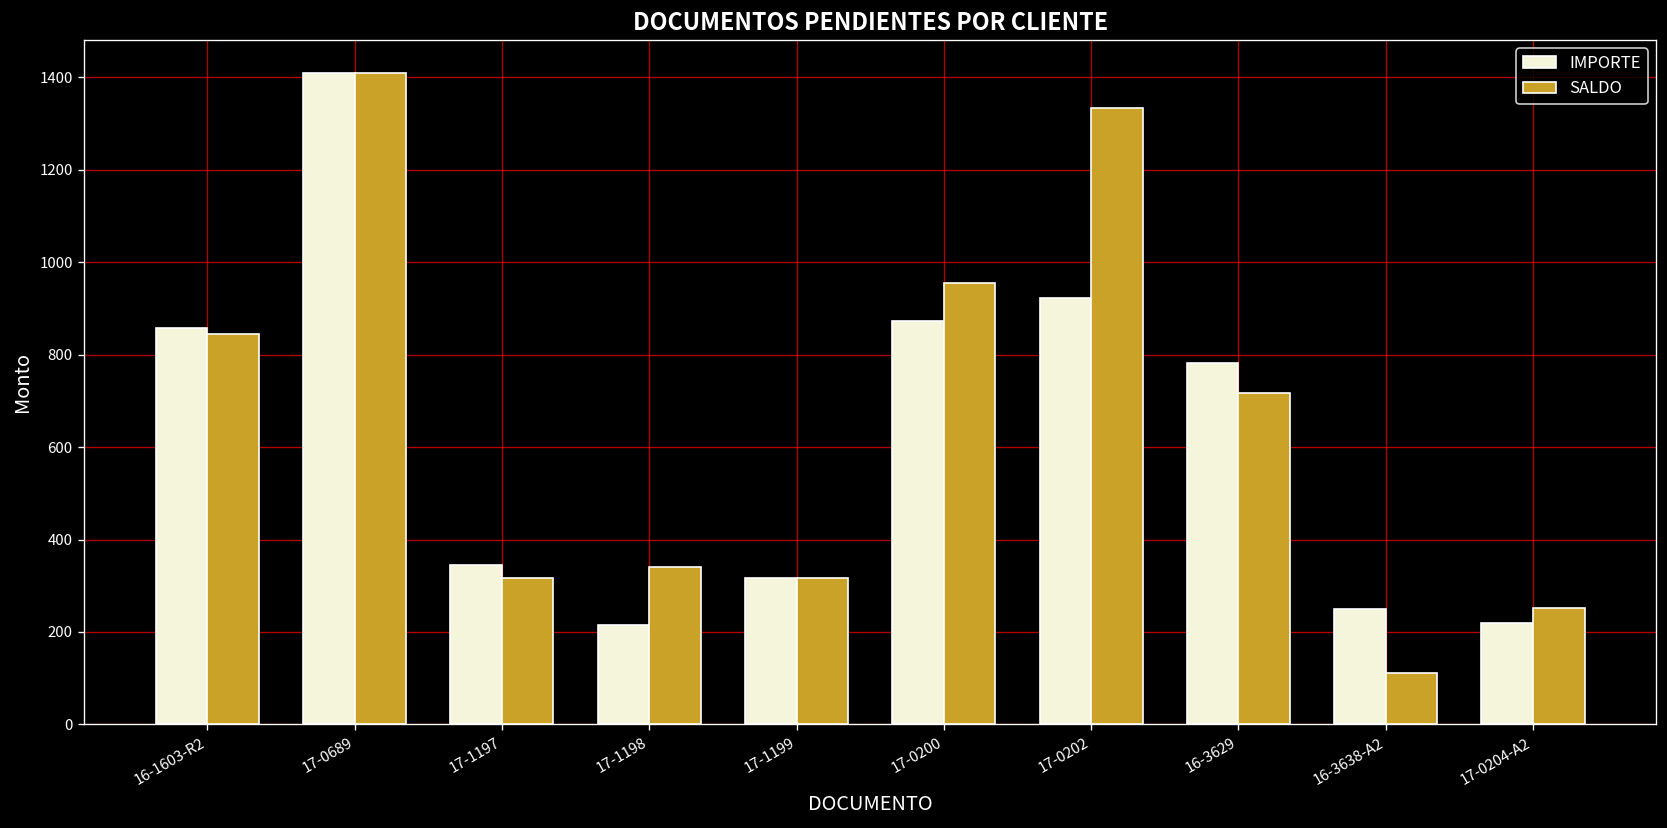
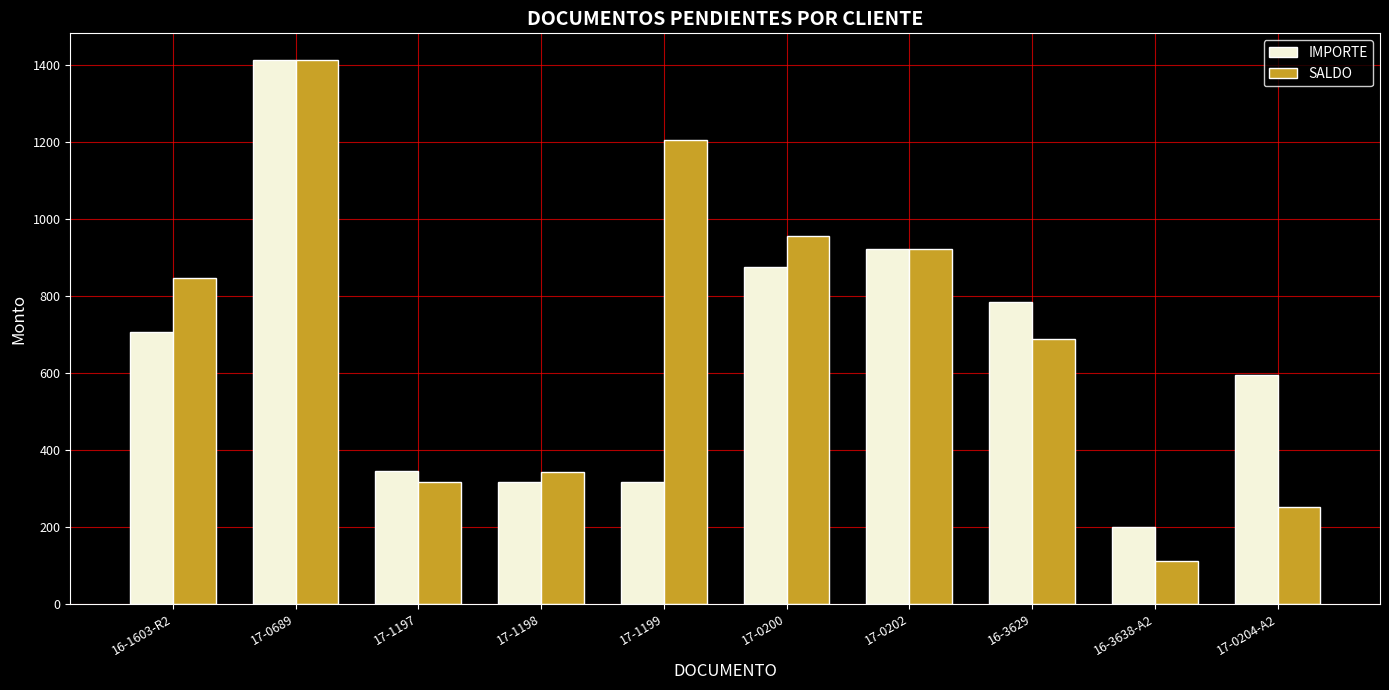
IMPORTE, 16-1603-R2: 860 -> 710
IMPORTE, 17-1198: 210 -> 320
SALDO, 17-1199: 320 -> 1200
SALDO, 17-0202: 1330 -> 920
SALDO, 16-3629: 720 -> 690
IMPORTE, 16-3638-A2: 250 -> 200
IMPORTE, 17-0204-A2: 220 -> 590
